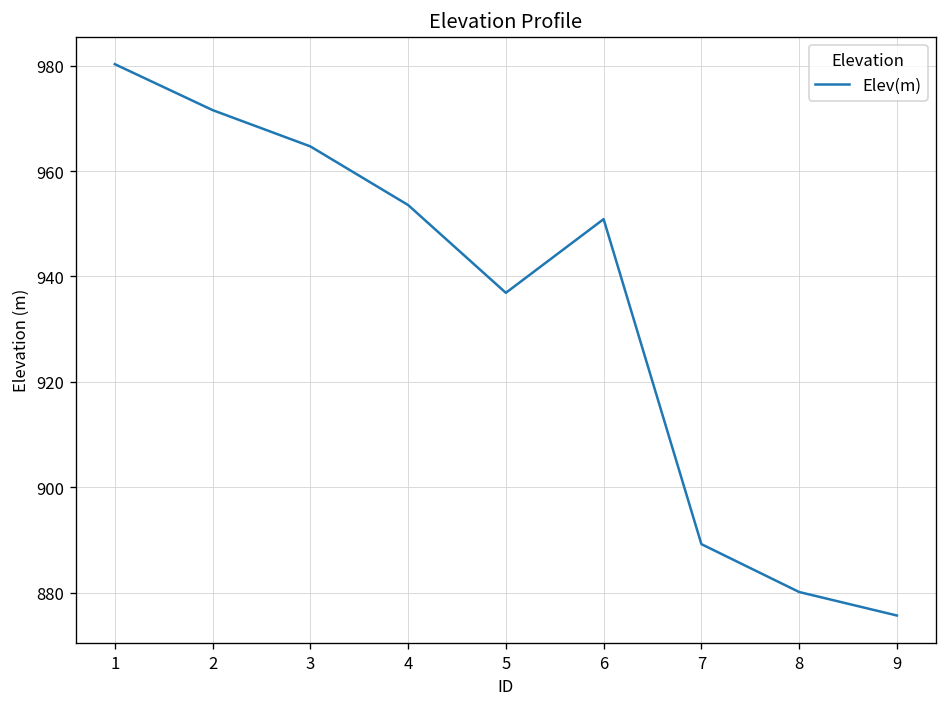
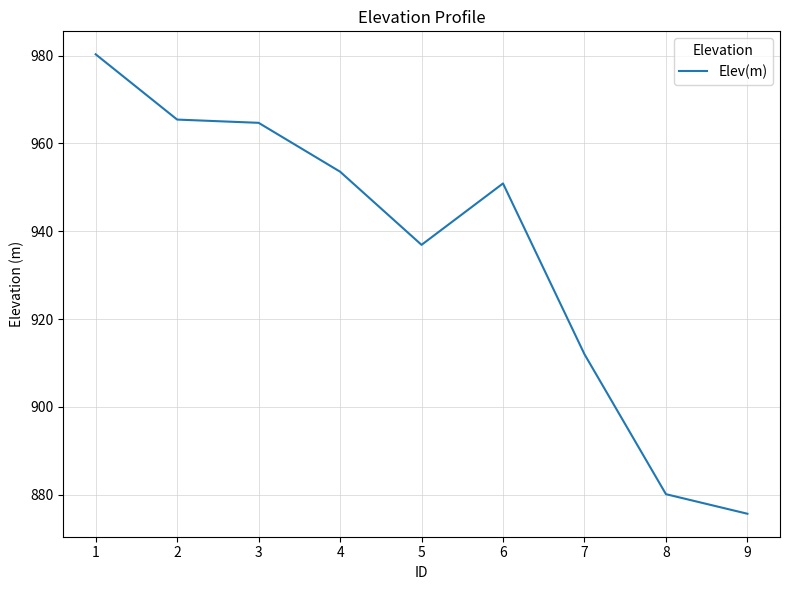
2: 972 -> 965
7: 889 -> 912
